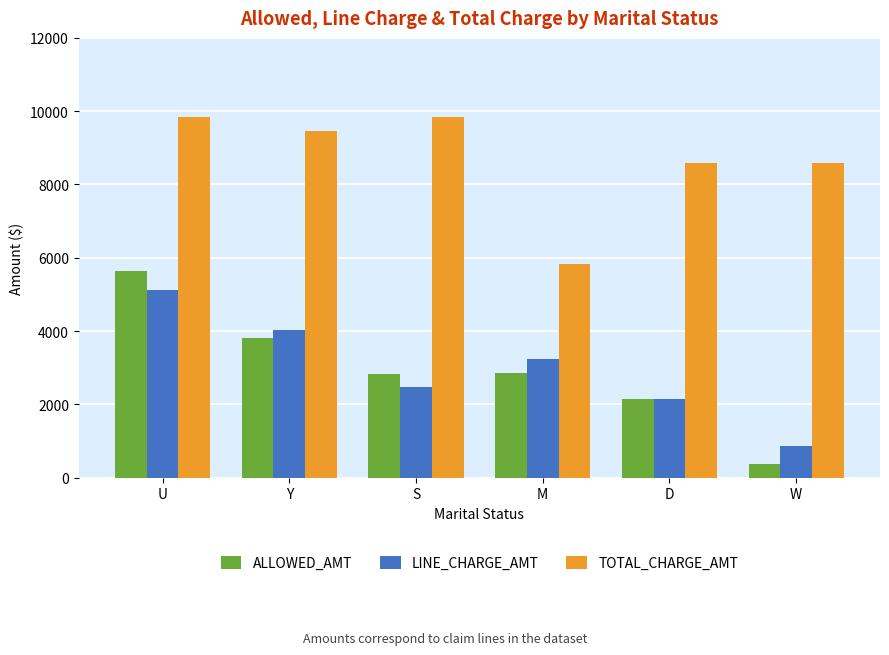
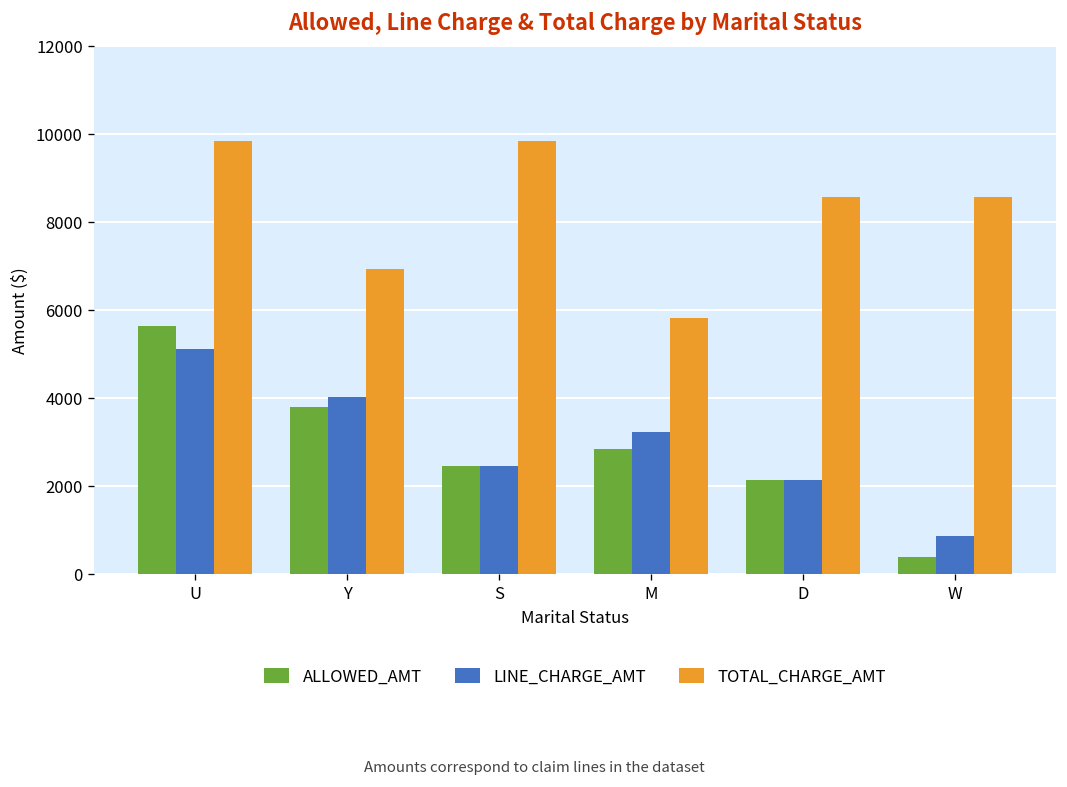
TOTAL_CHARGE_AMT, Y: 9500 -> 6900
ALLOWED_AMT, S: 2800 -> 2500
